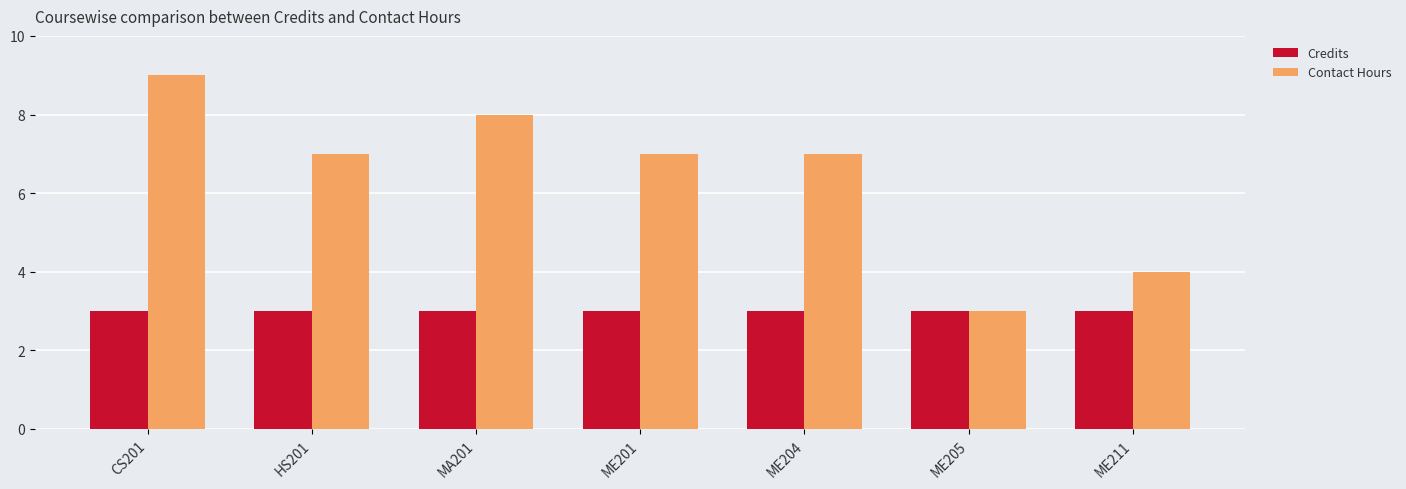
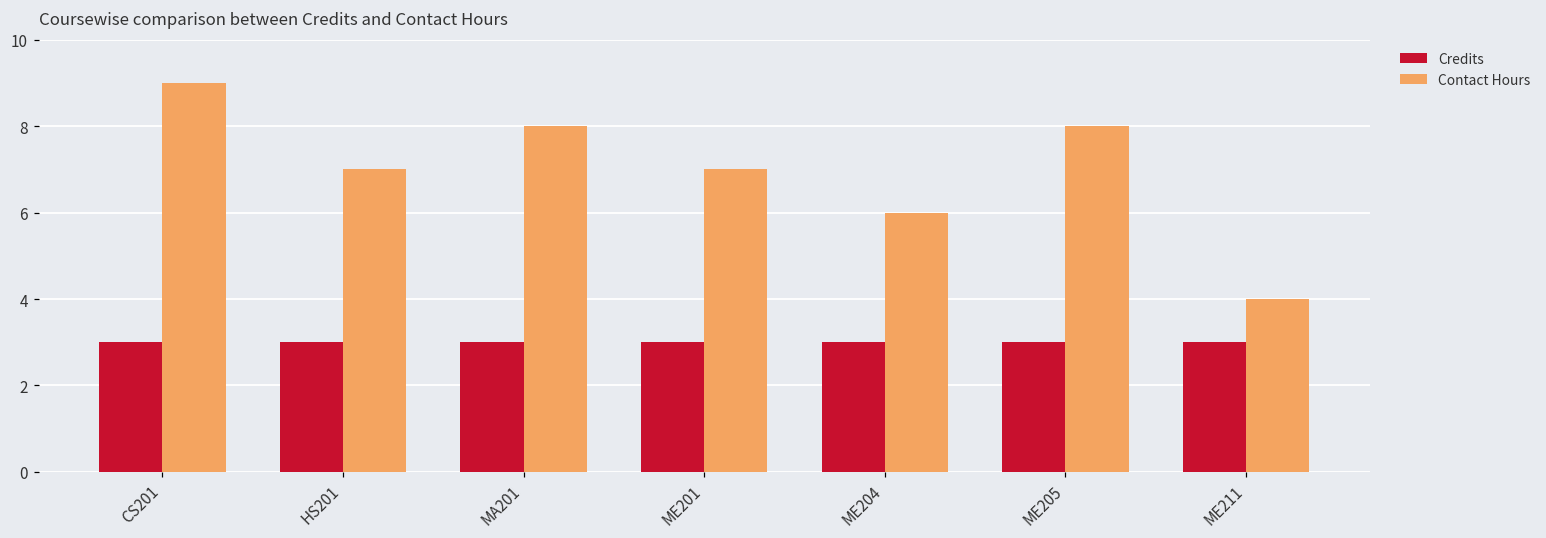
Contact Hours, ME204: 7 -> 6
Contact Hours, ME205: 3 -> 8
